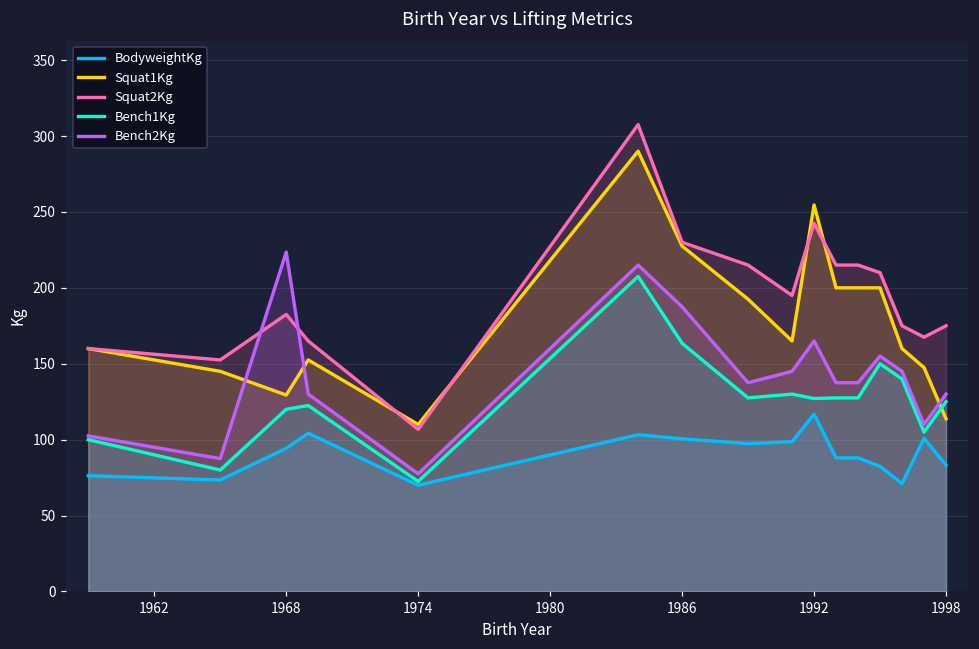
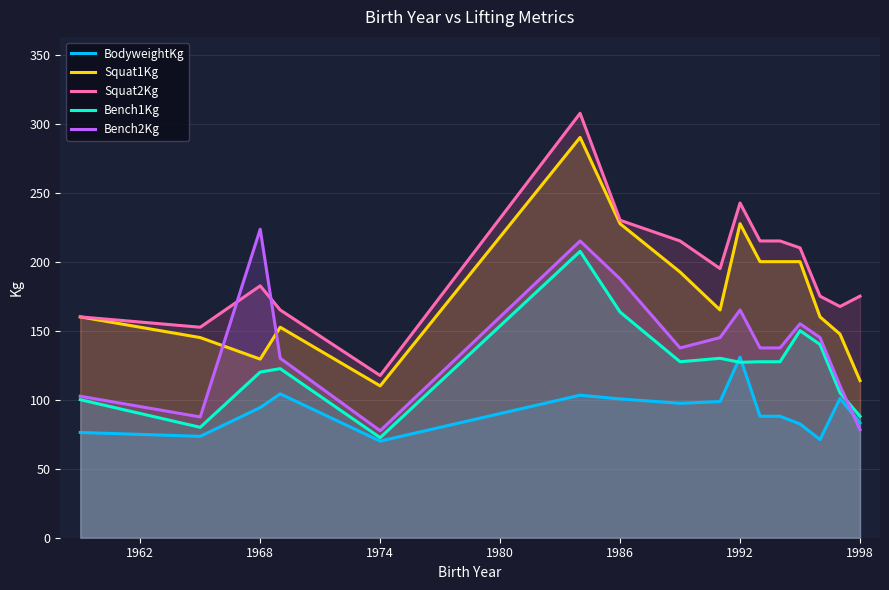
Squat2Kg, 1974: 107 -> 118
BodyweightKg, 1992: 117 -> 131
Squat1Kg, 1992: 255 -> 228
Bench1Kg, 1998: 125 -> 88
Bench2Kg, 1998: 130 -> 78
